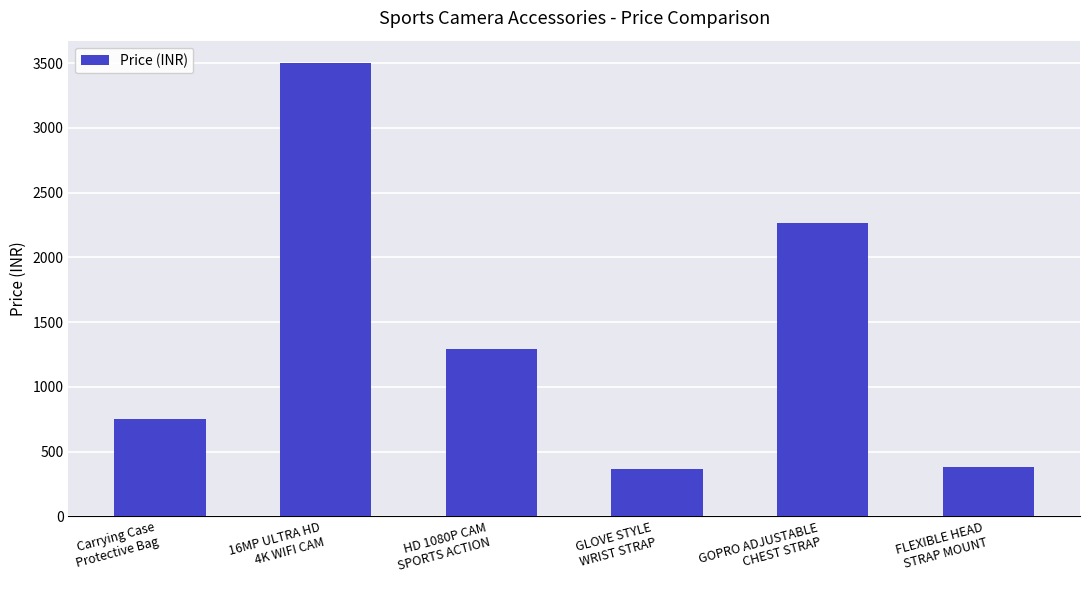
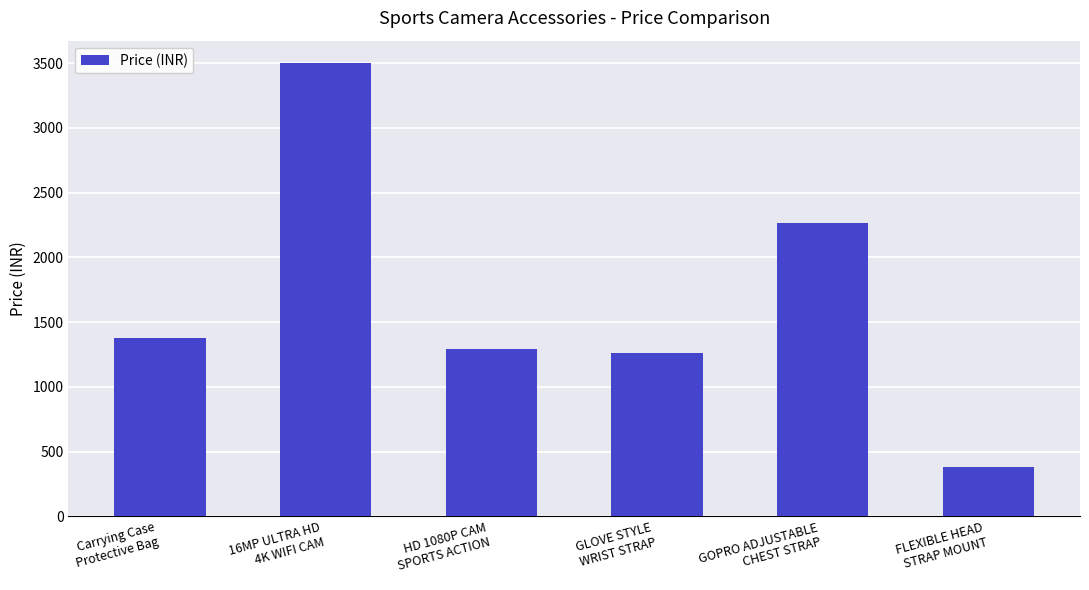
Carrying Case Protective Bag: 750 -> 1380
GLOVE STYLE WRIST STRAP: 370 -> 1260
